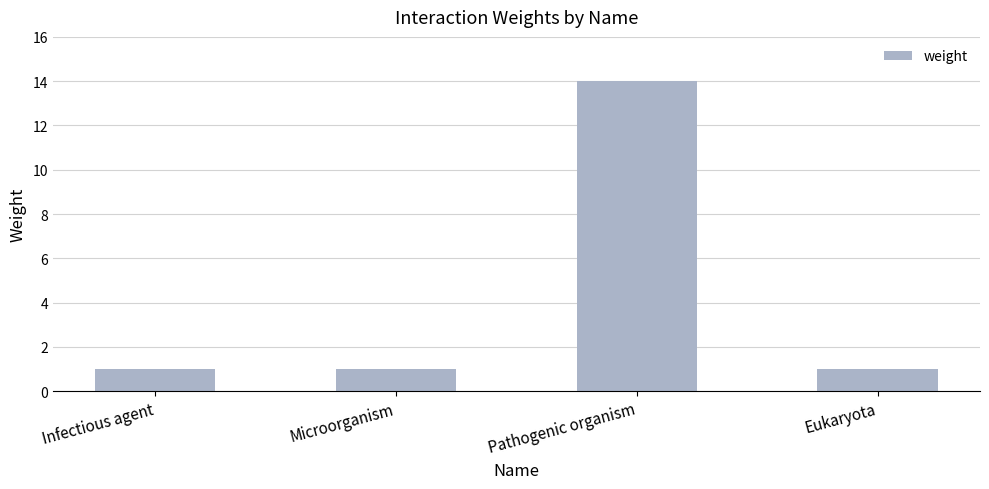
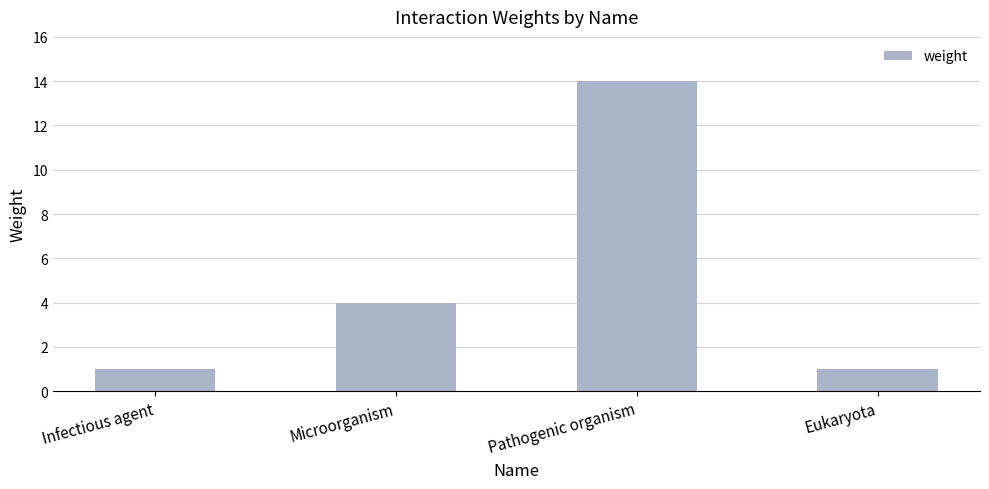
Microorganism: 1 -> 4
